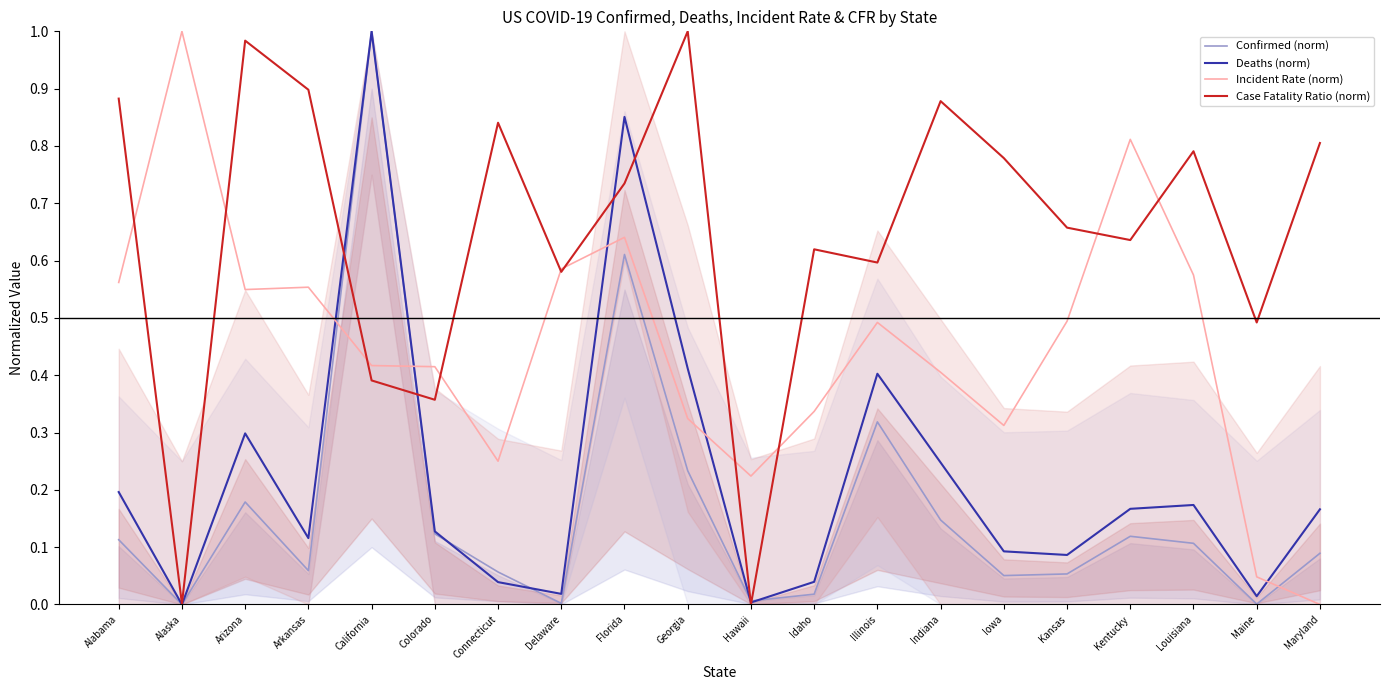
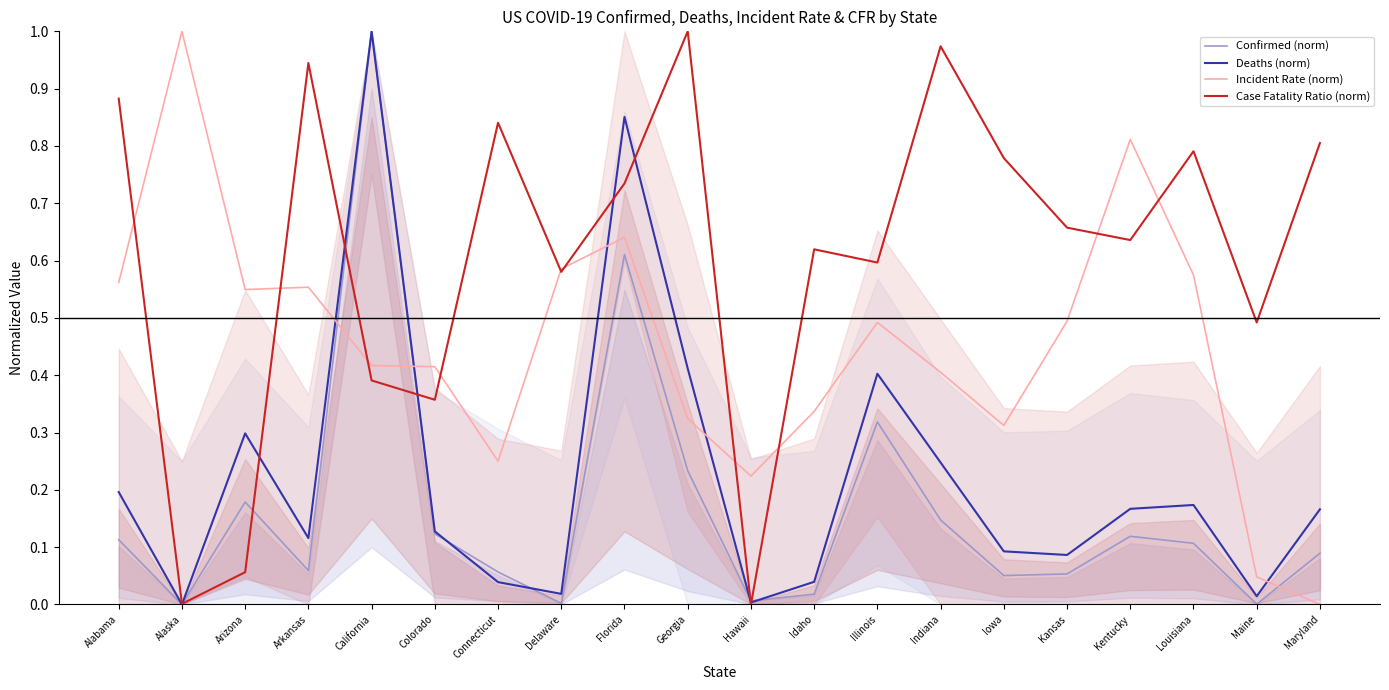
Case Fatality Ratio (norm), Arizona: 0.98 -> 0.06
Case Fatality Ratio (norm), Arkansas: 0.90 -> 0.94
Case Fatality Ratio (norm), Indiana: 0.88 -> 0.97
